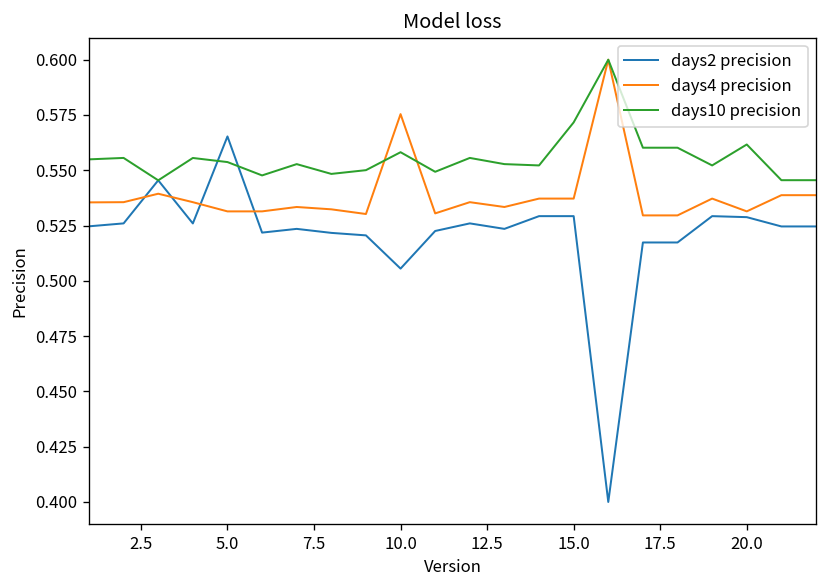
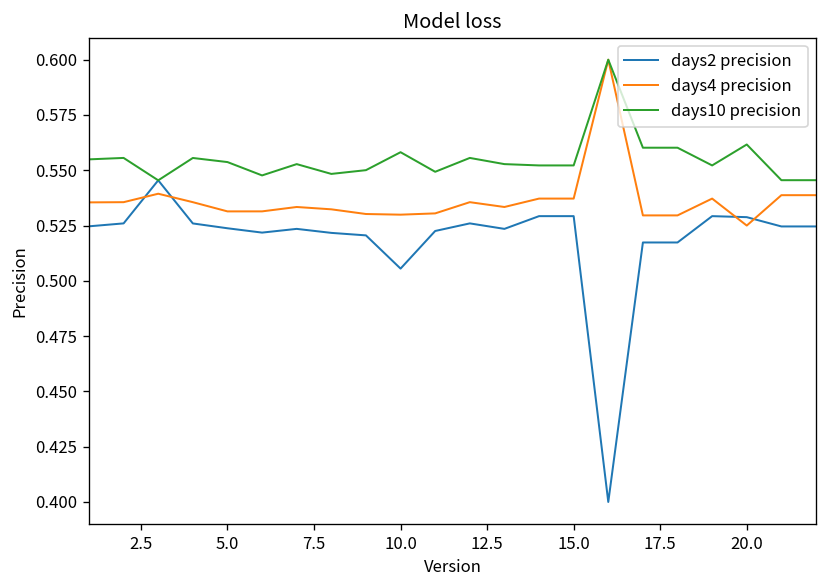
days2 precision, 5.0: 0.565 -> 0.524
days4 precision, 10.0: 0.575 -> 0.530
days10 precision, 15.0: 0.572 -> 0.552
days4 precision, 20.0: 0.531 -> 0.525
